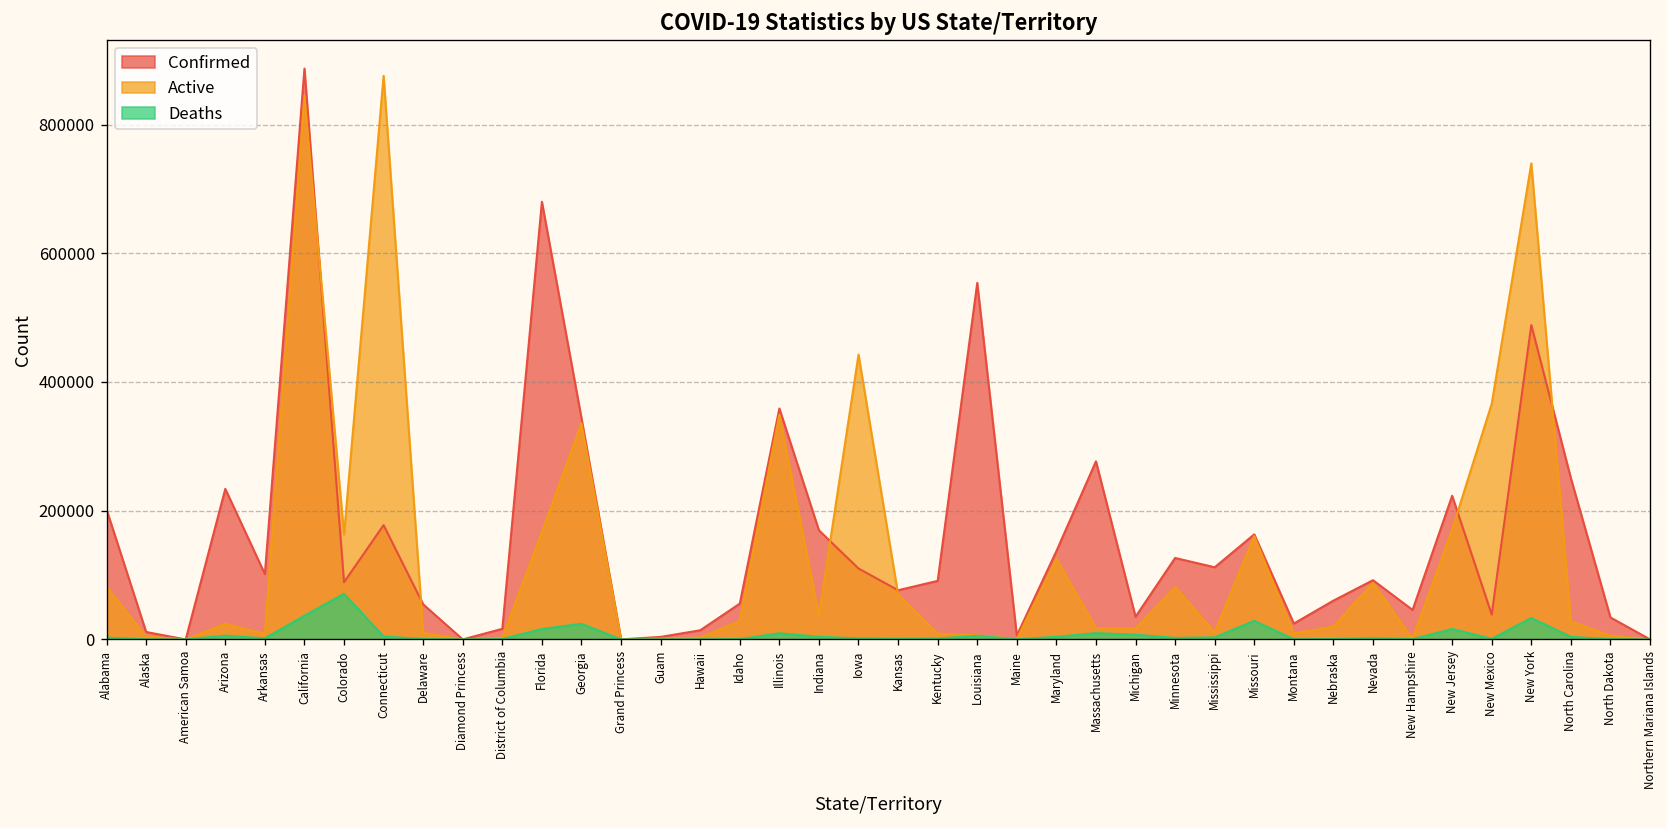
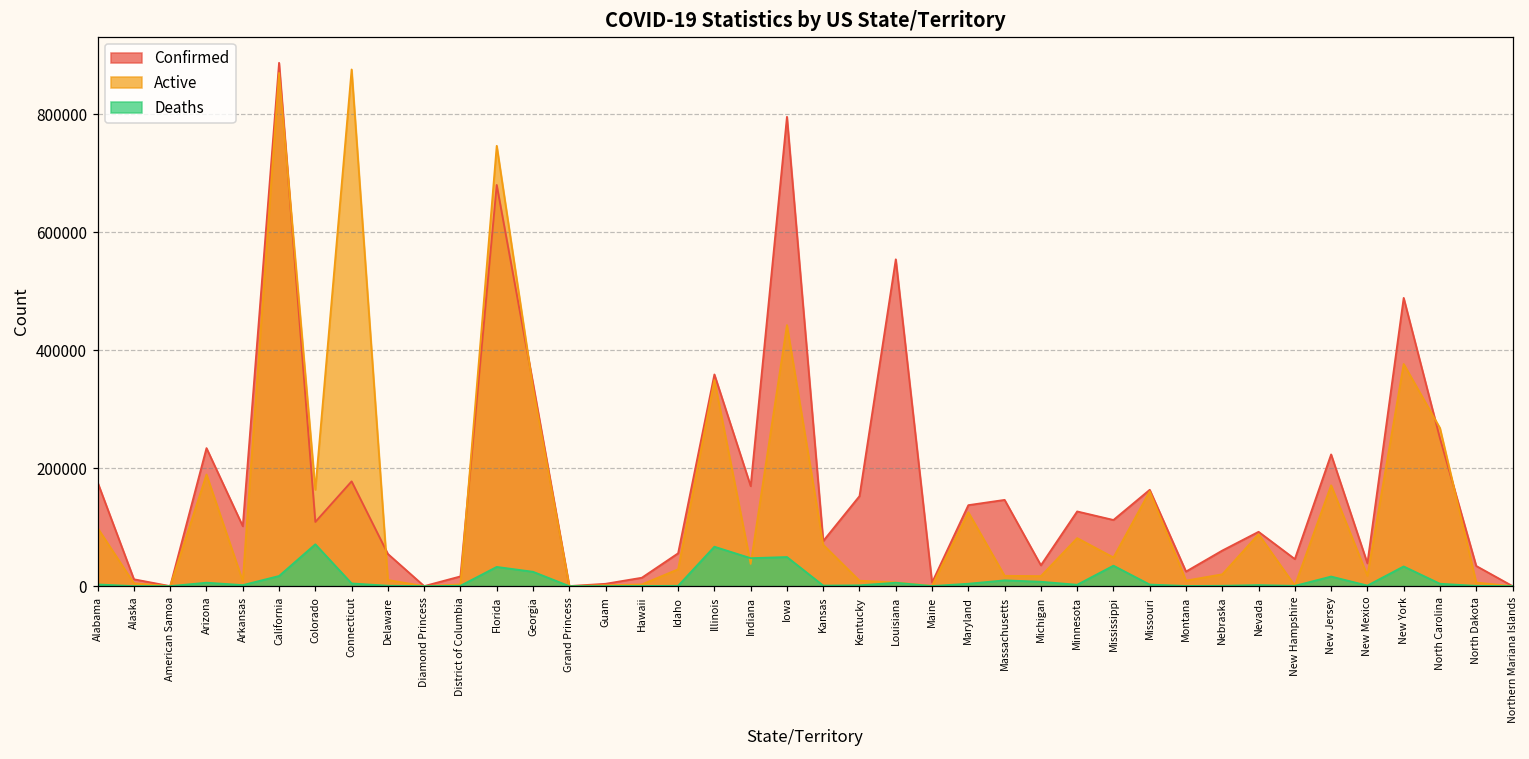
Confirmed, Alabama: 200000 -> 180000
Active, Alabama: 80000 -> 100000
Active, Arizona: 20000 -> 190000
Active, California: 840000 -> 870000
Deaths, California: 40000 -> 20000
Confirmed, Colorado: 90000 -> 110000
Active, Florida: 170000 -> 750000
Deaths, Florida: 20000 -> 30000
Deaths, Illinois: 10000 -> 70000
Deaths, Indiana: 0 -> 50000
Confirmed, Iowa: 110000 -> 800000
Deaths, Iowa: 0 -> 50000
Confirmed, Kentucky: 90000 -> 150000
Confirmed, Massachusetts: 280000 -> 150000
Active, Mississippi: 10000 -> 50000
Deaths, Mississippi: 0 -> 30000
Deaths, Missouri: 30000 -> 0
Active, New Mexico: 370000 -> 20000
Active, New York: 740000 -> 380000
Active, North Carolina: 30000 -> 270000
